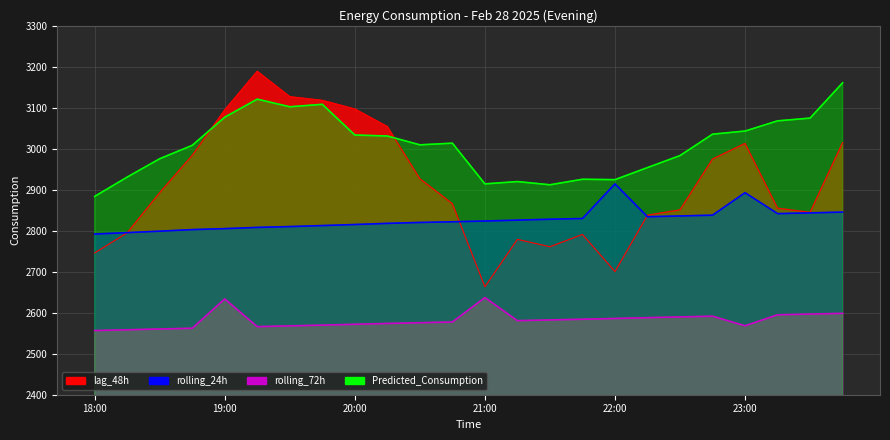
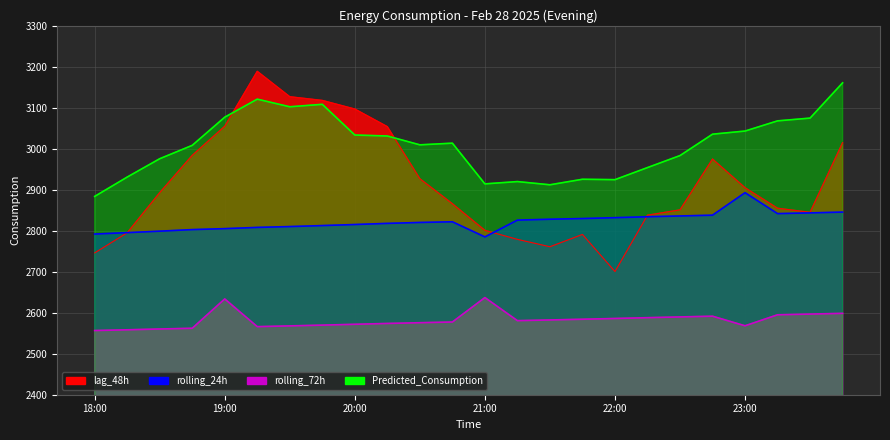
lag_48h, 19:00: 3090 -> 3060
lag_48h, 21:00: 2660 -> 2800
rolling_24h, 21:00: 2820 -> 2780
rolling_24h, 22:00: 2910 -> 2830
lag_48h, 23:00: 3010 -> 2910
